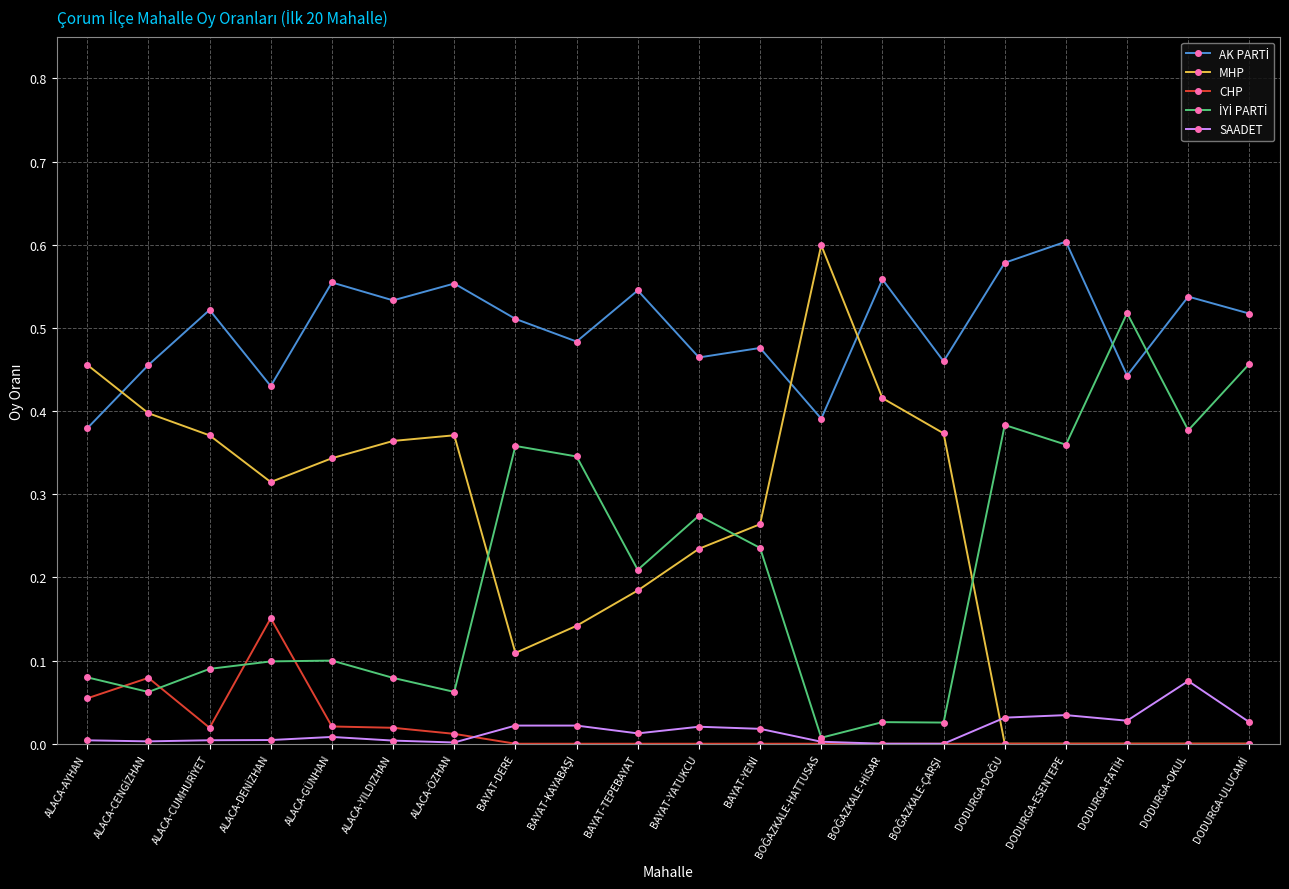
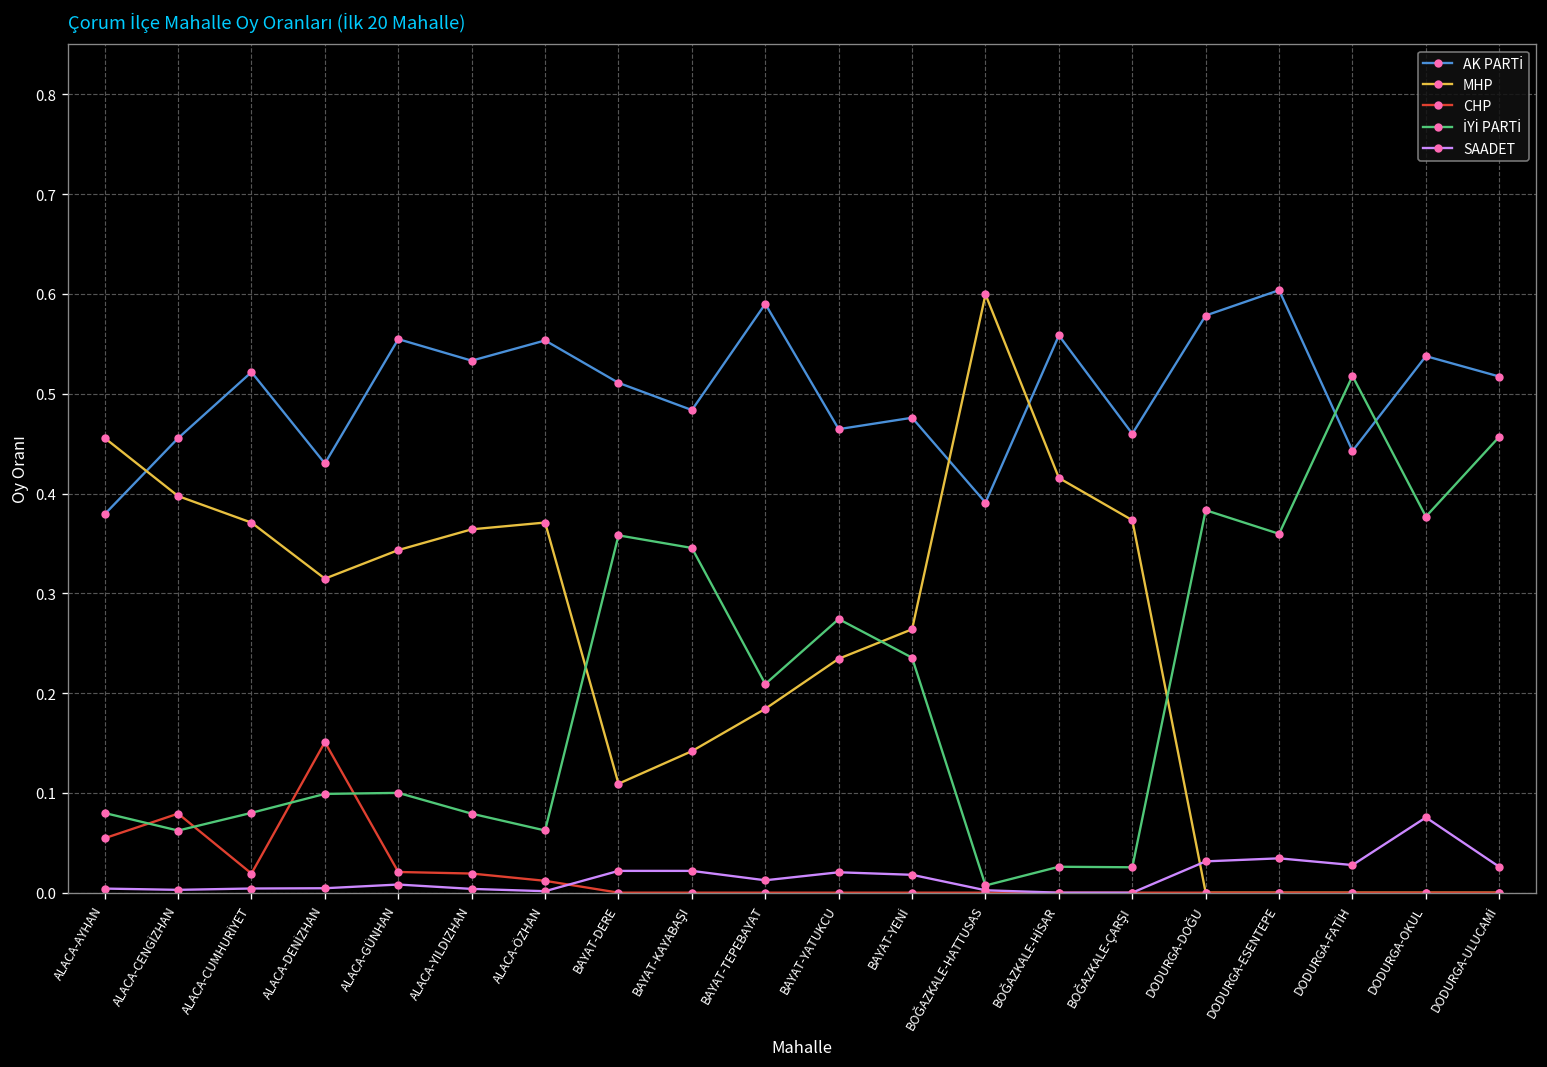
İYİ PARTİ, ALACA-CUMHURİYET: 0.09 -> 0.08
AK PARTİ, BAYAT-TEPEBAYAT: 0.55 -> 0.59
